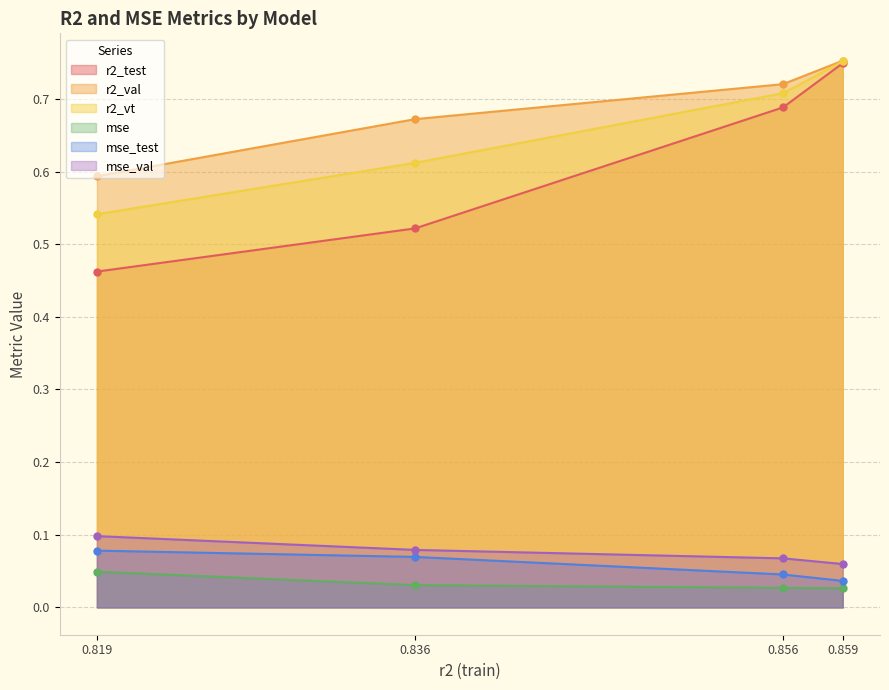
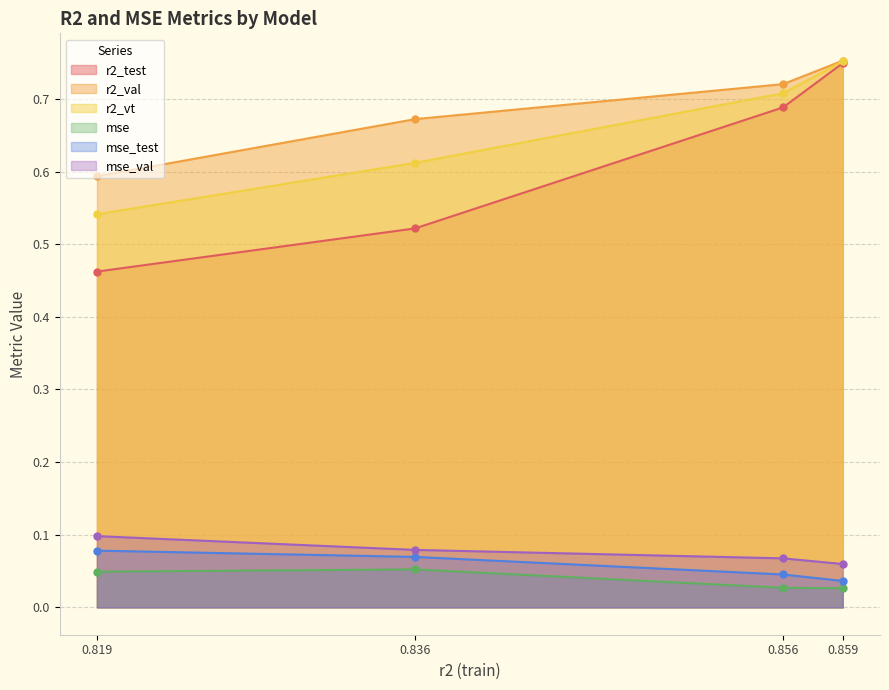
mse, 0.836: 0.03 -> 0.05
